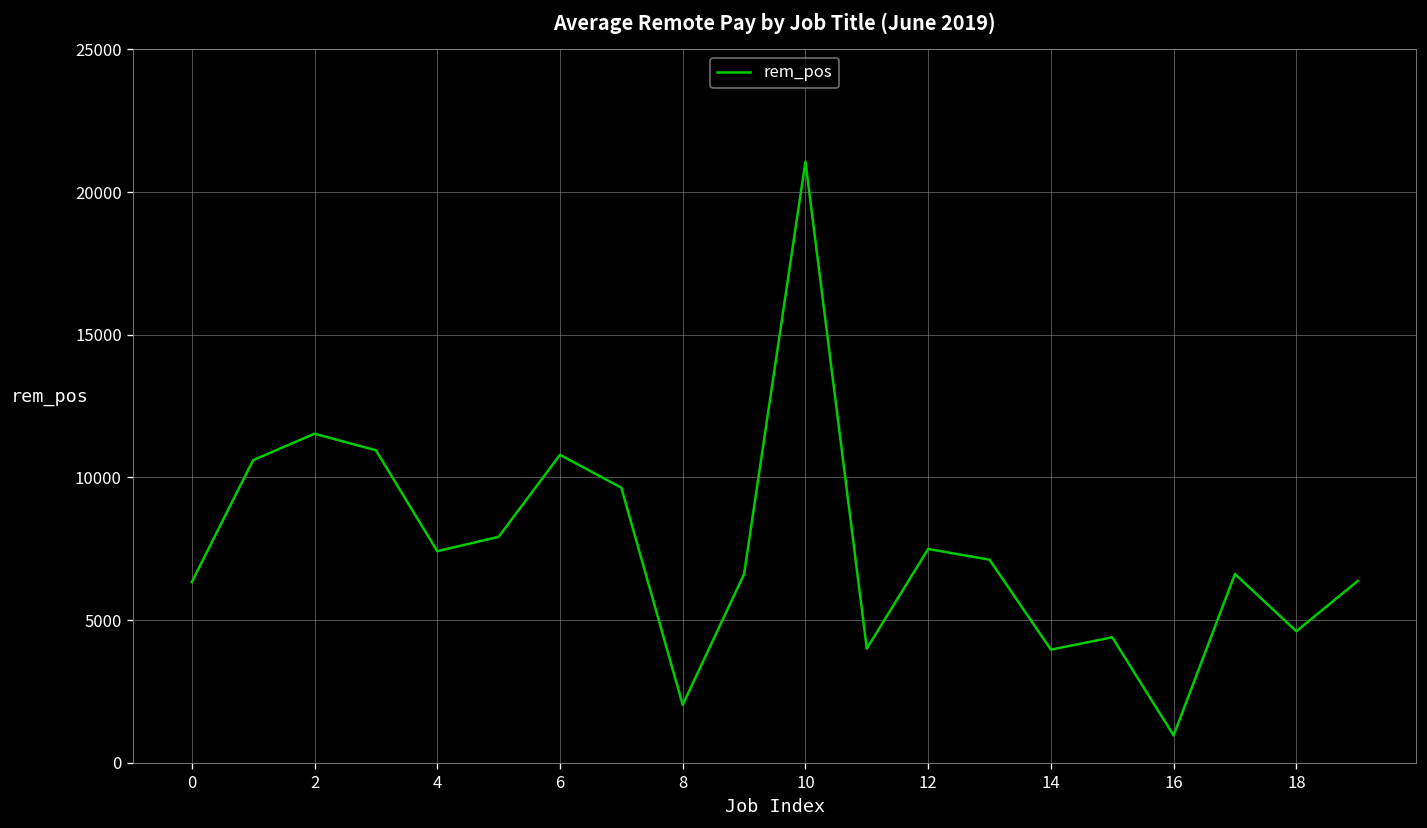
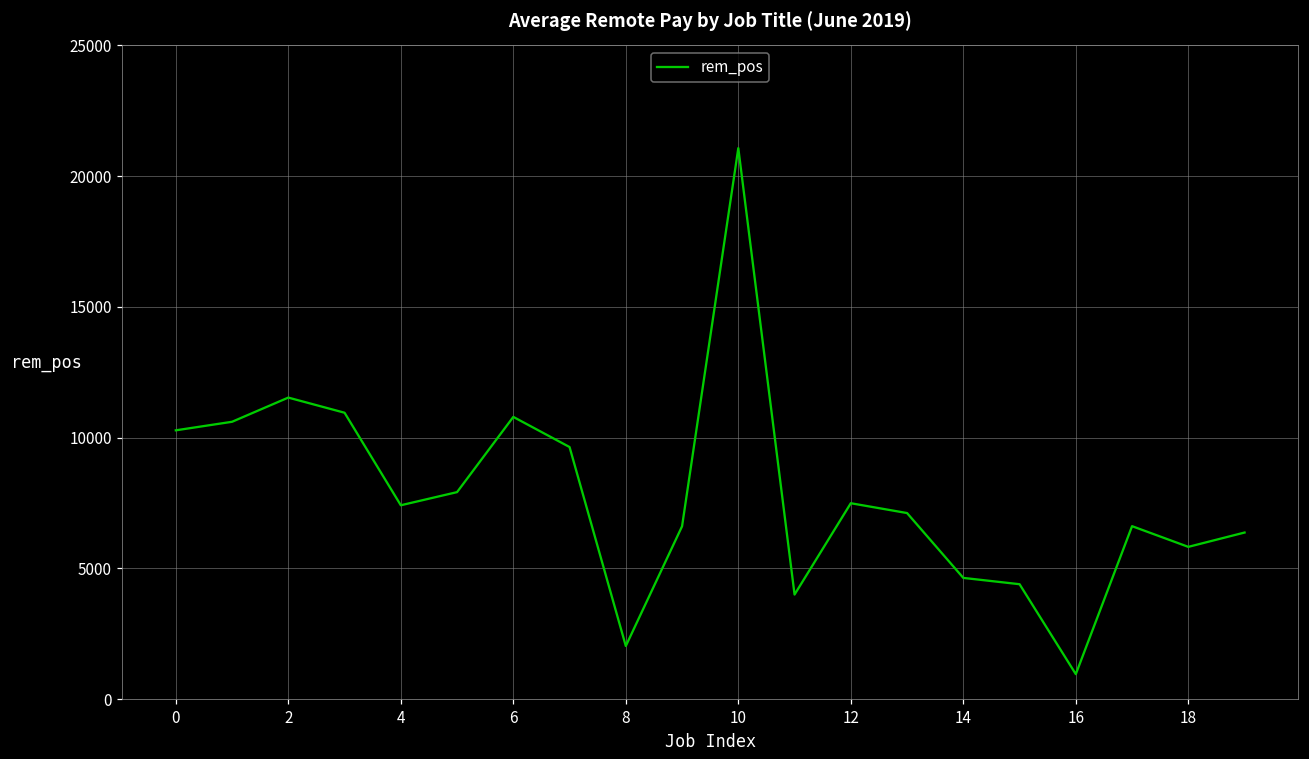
0: 6300 -> 10300
14: 4000 -> 4600
18: 4600 -> 5800
